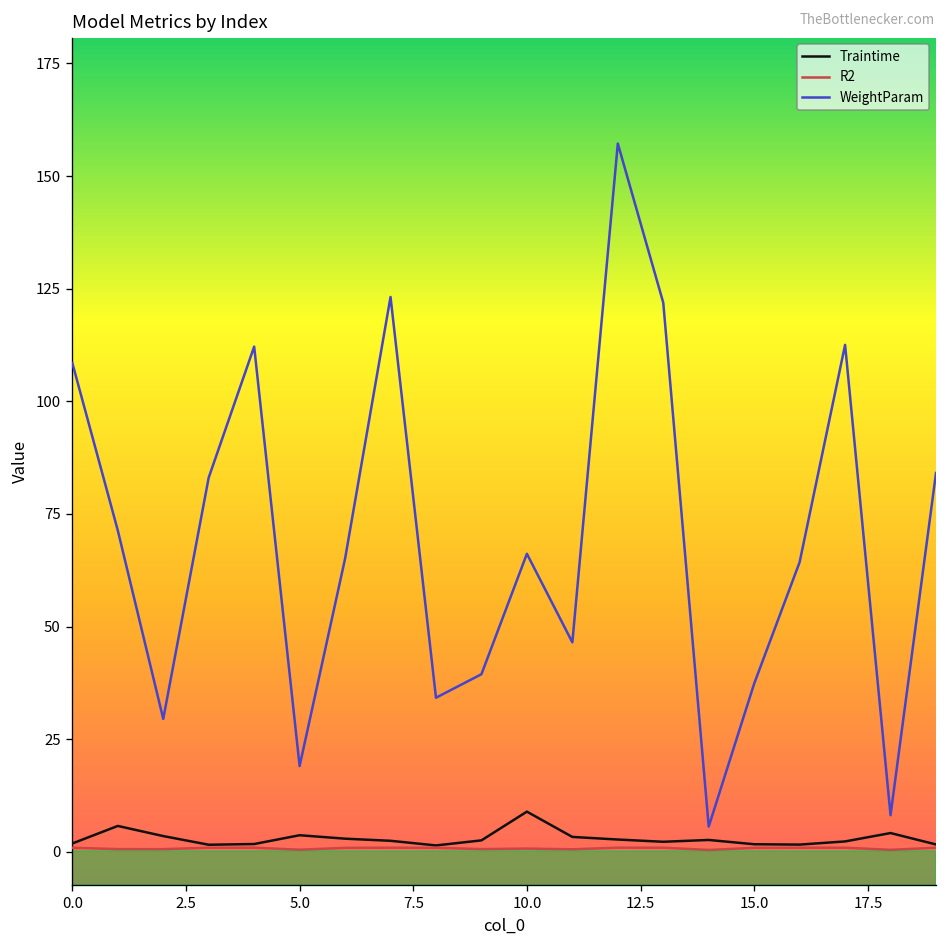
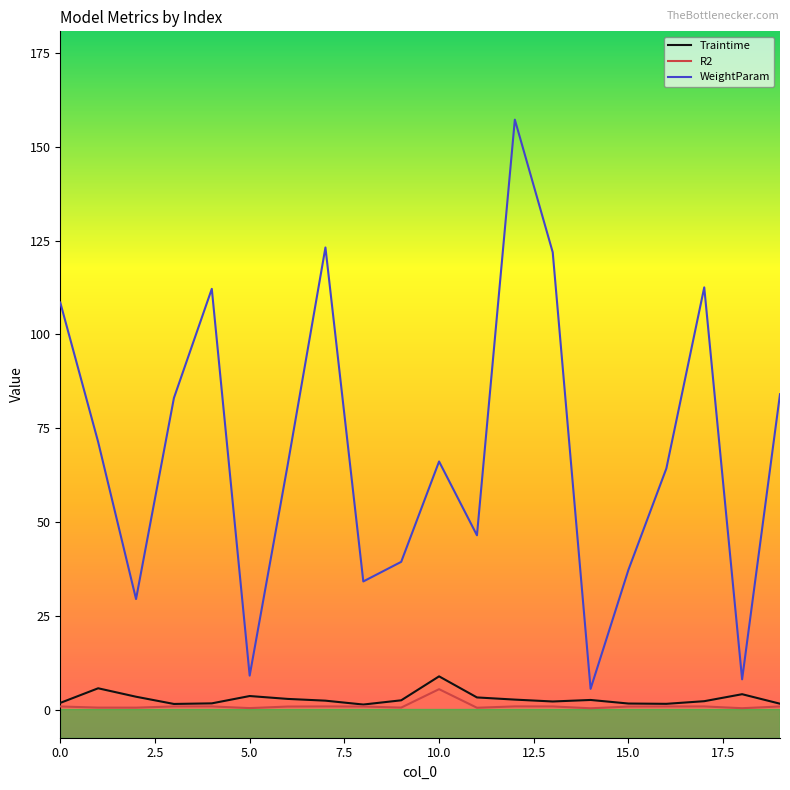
WeightParam, 5.0: 19 -> 9
R2, 10.0: 1 -> 6
